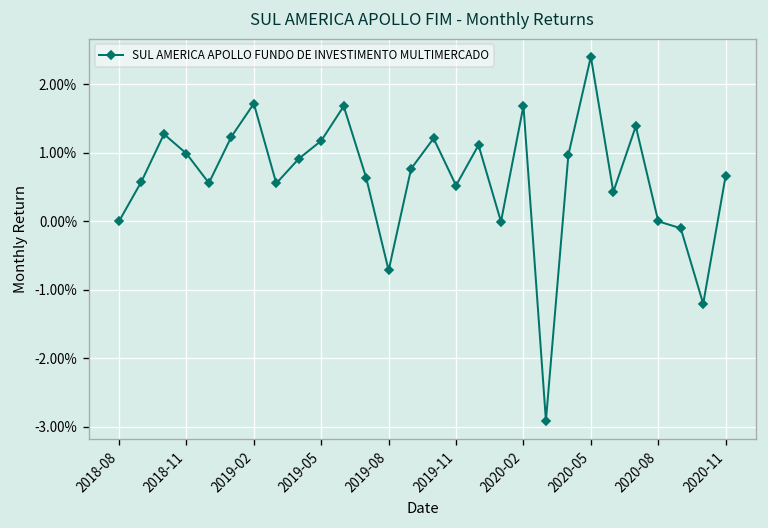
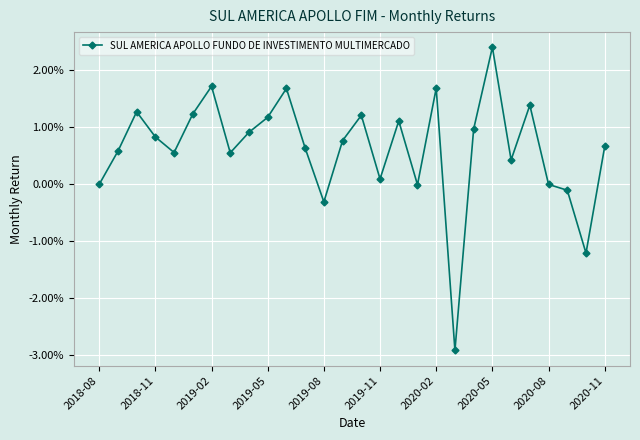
2018-11: 1.0% -> 0.8%
2019-08: -0.7% -> -0.3%
2019-11: 0.5% -> 0.1%
